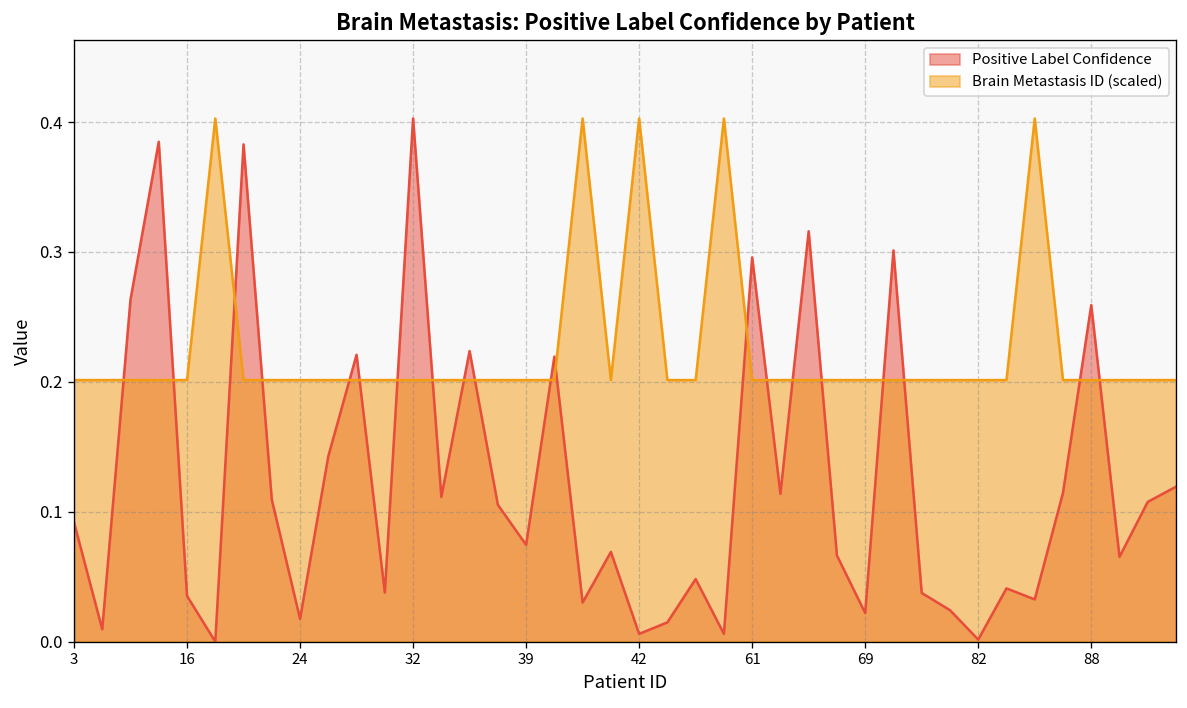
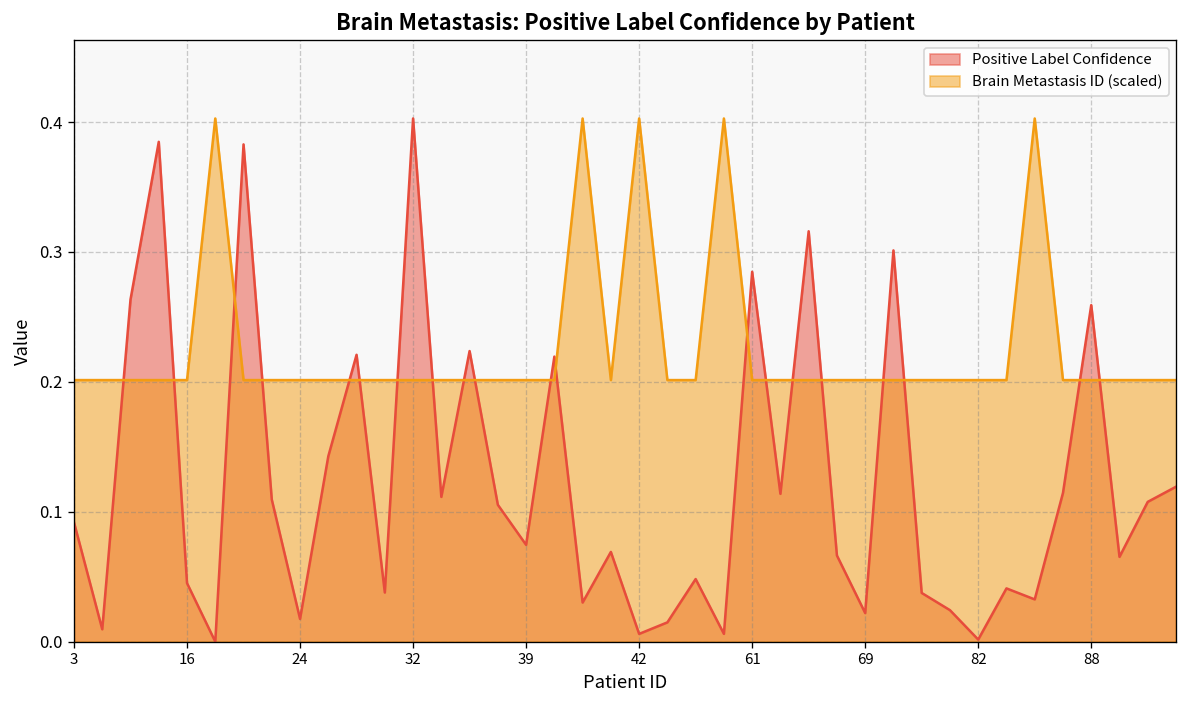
Positive Label Confidence, 16: 0.035 -> 0.045
Positive Label Confidence, 61: 0.296 -> 0.285
